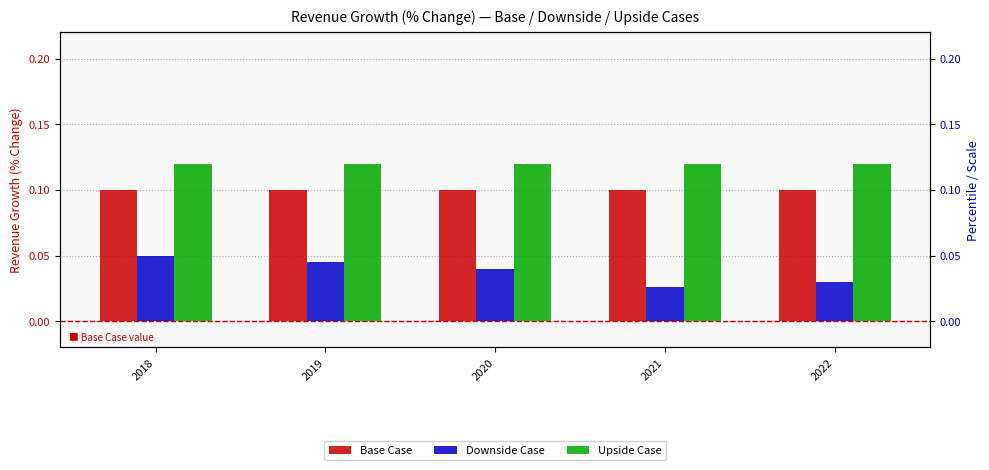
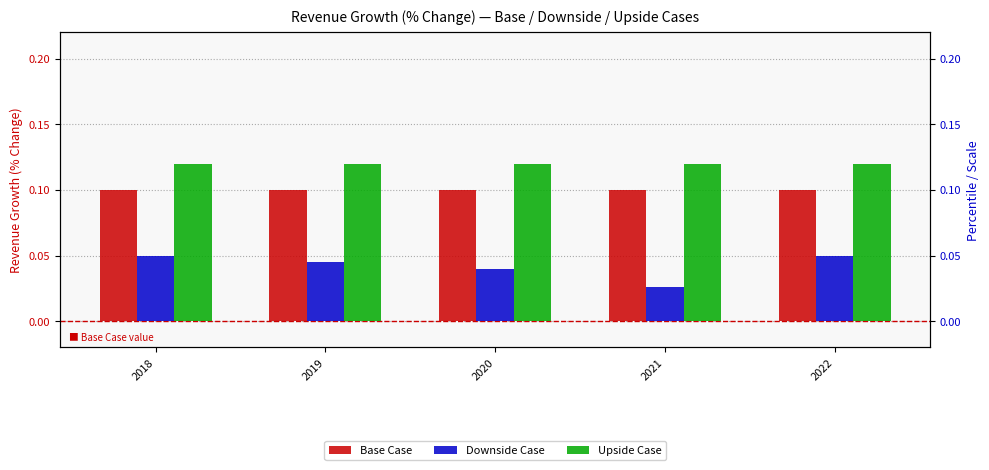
Downside Case, 2022: 0.03 -> 0.05
